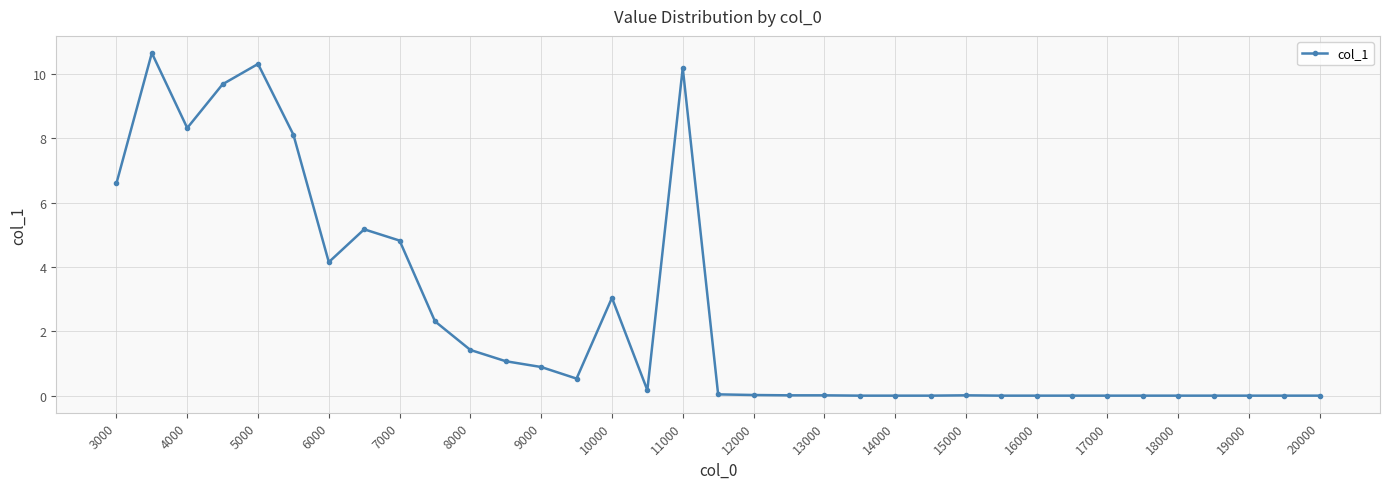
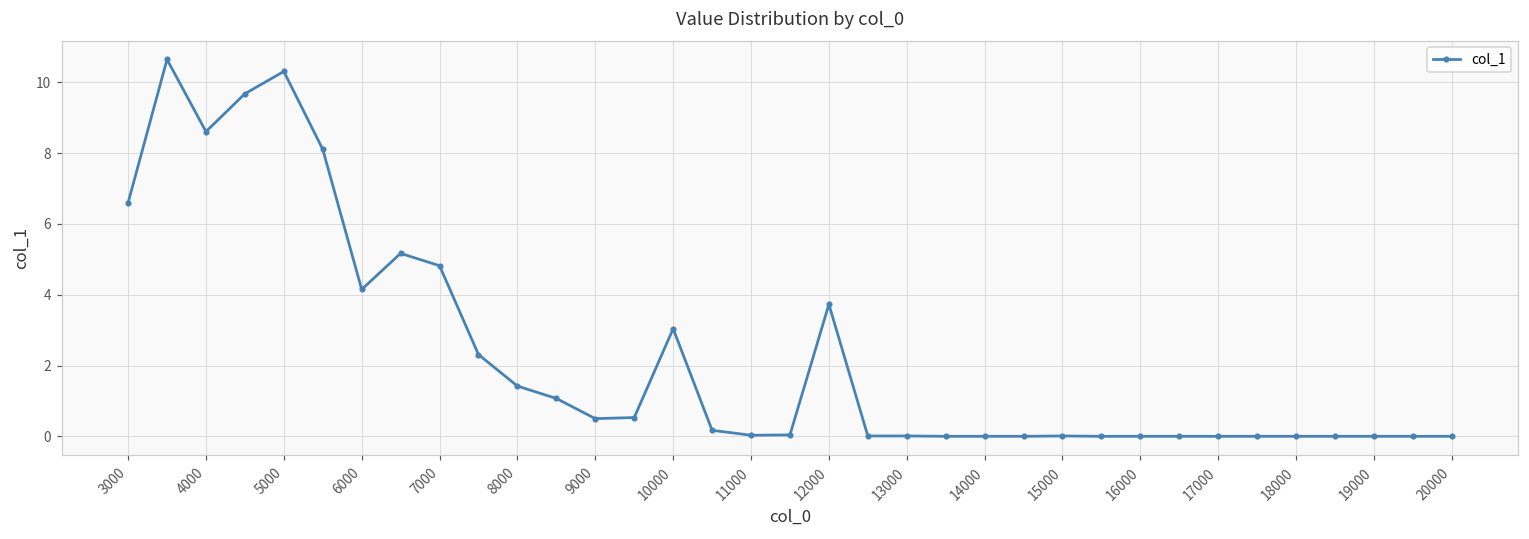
4000: 8.3 -> 8.6
9000: 0.9 -> 0.5
11000: 10.2 -> 0.0
12000: 0.0 -> 3.7
